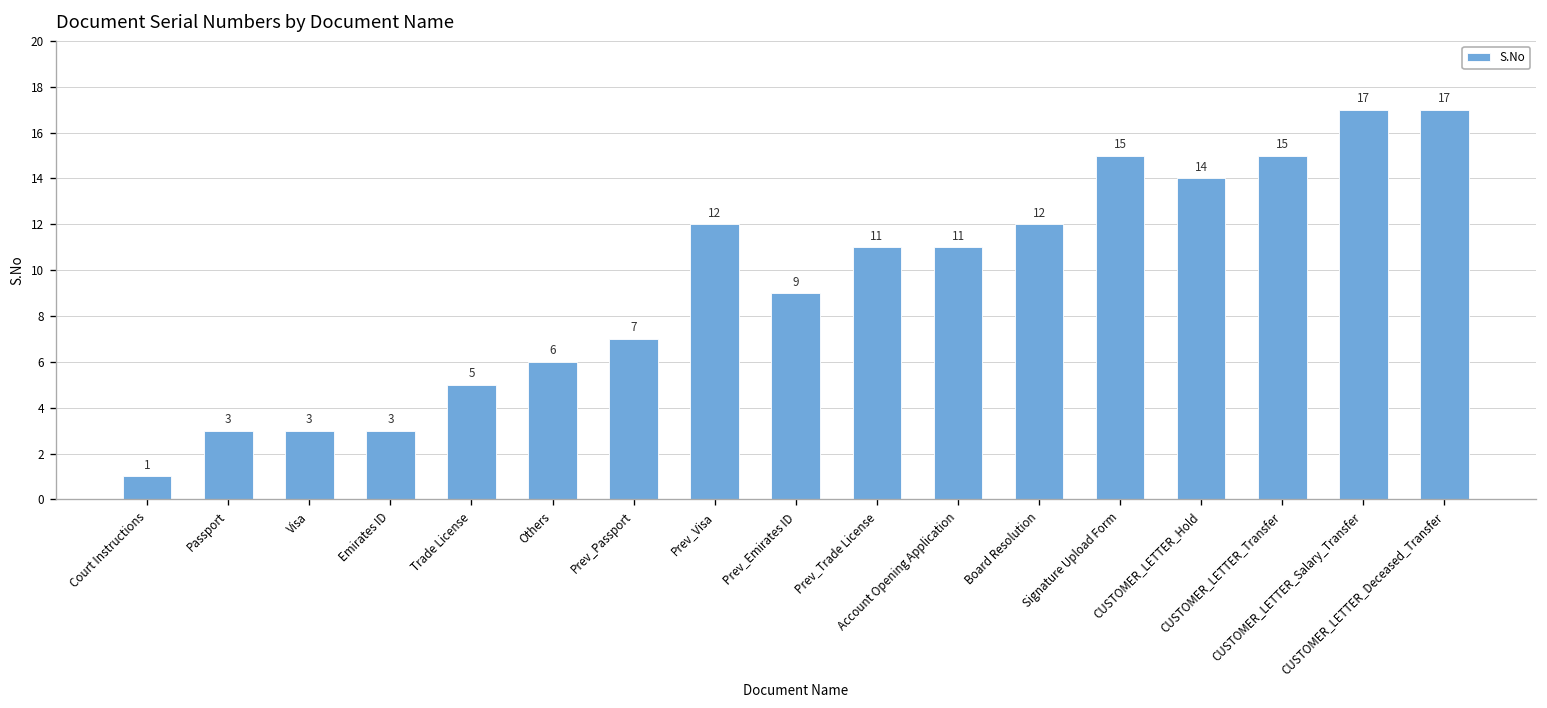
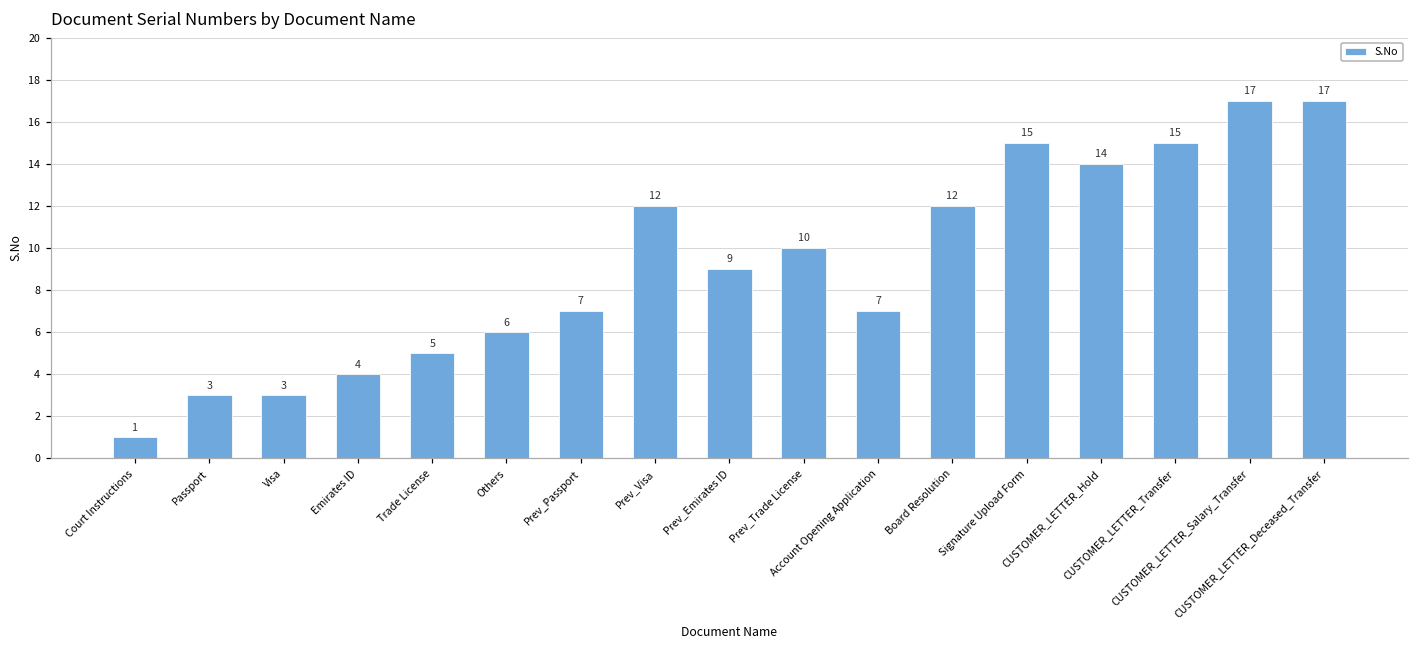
Emirates ID: 3 -> 4
Prev_Trade License: 11 -> 10
Account Opening Application: 11 -> 7
